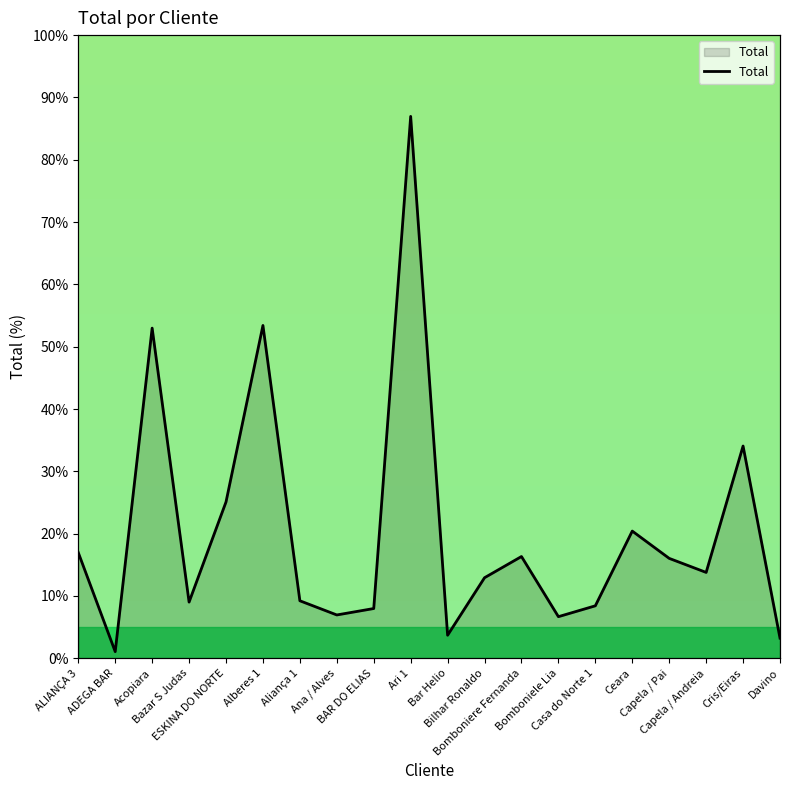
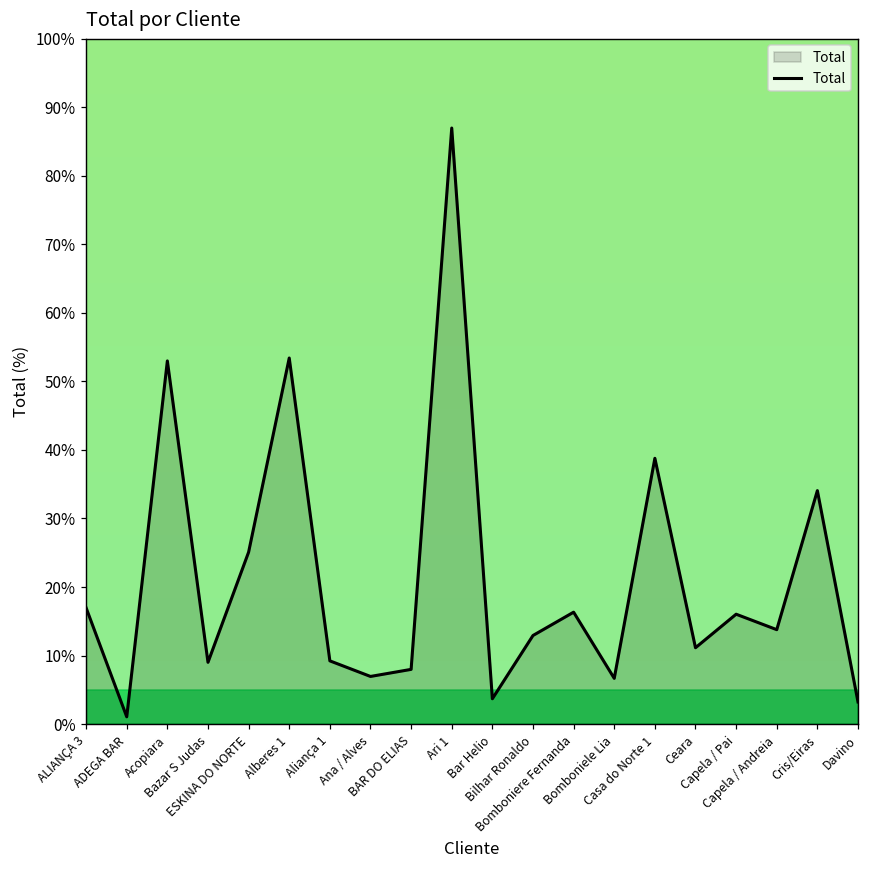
Casa do Norte 1: 8% -> 39%
Ceara: 20% -> 11%
